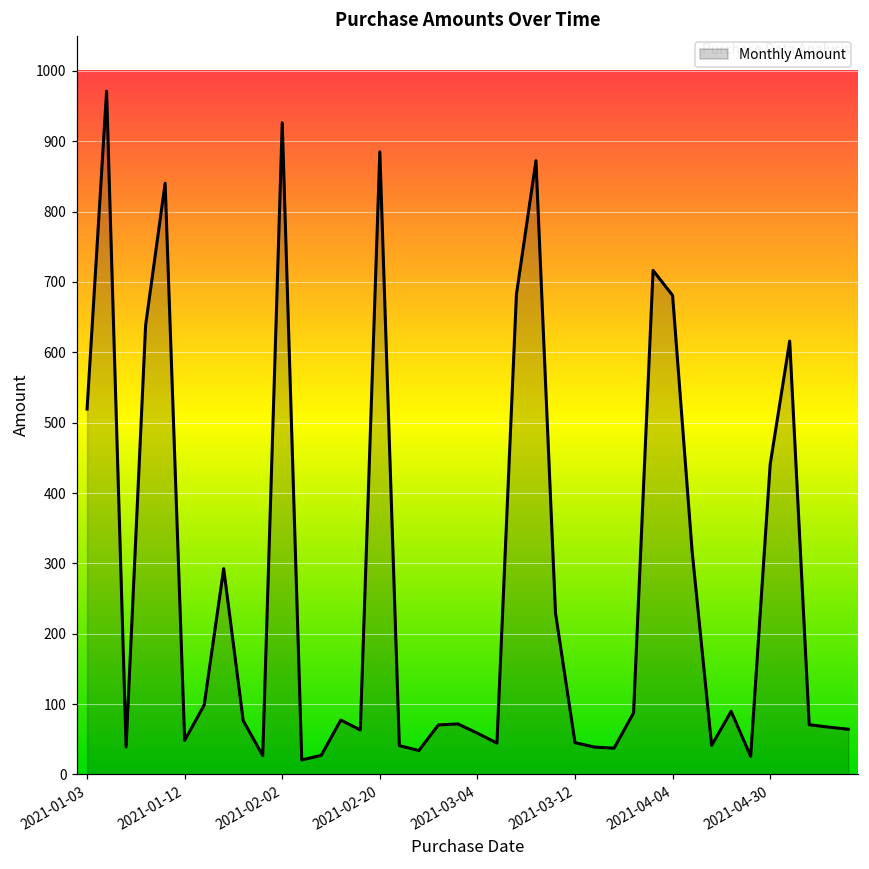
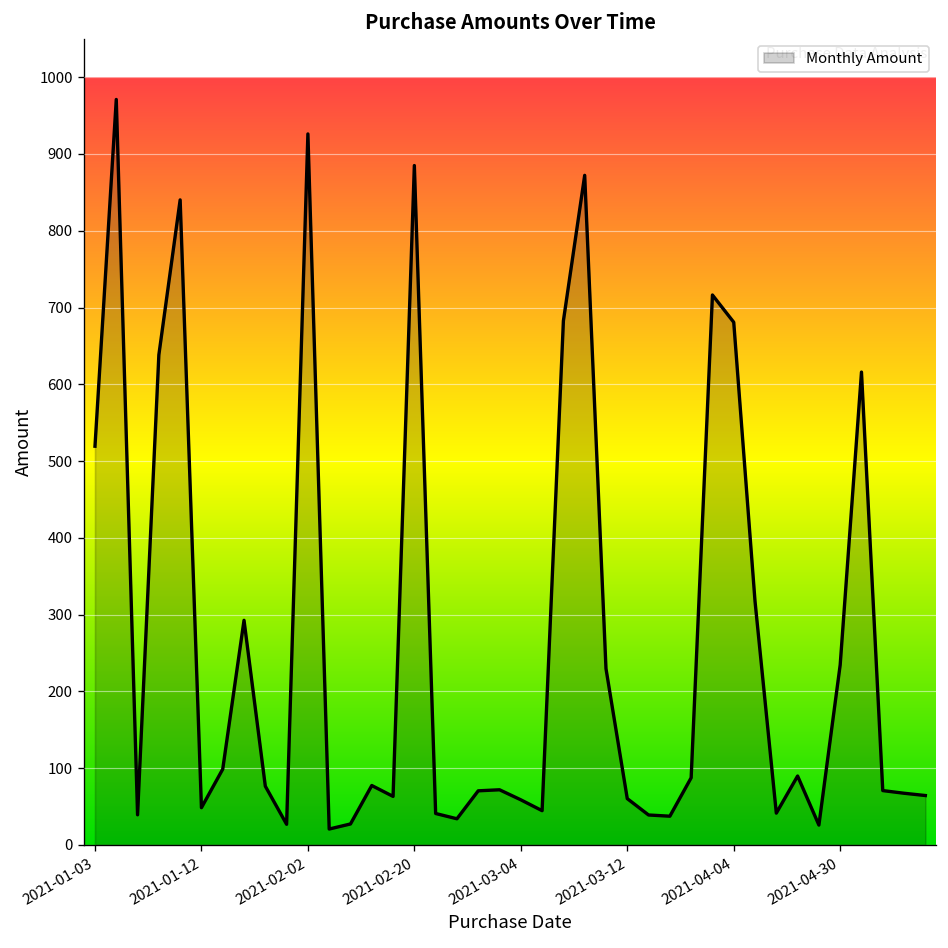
2021-03-12: 50 -> 60
2021-04-30: 440 -> 230
